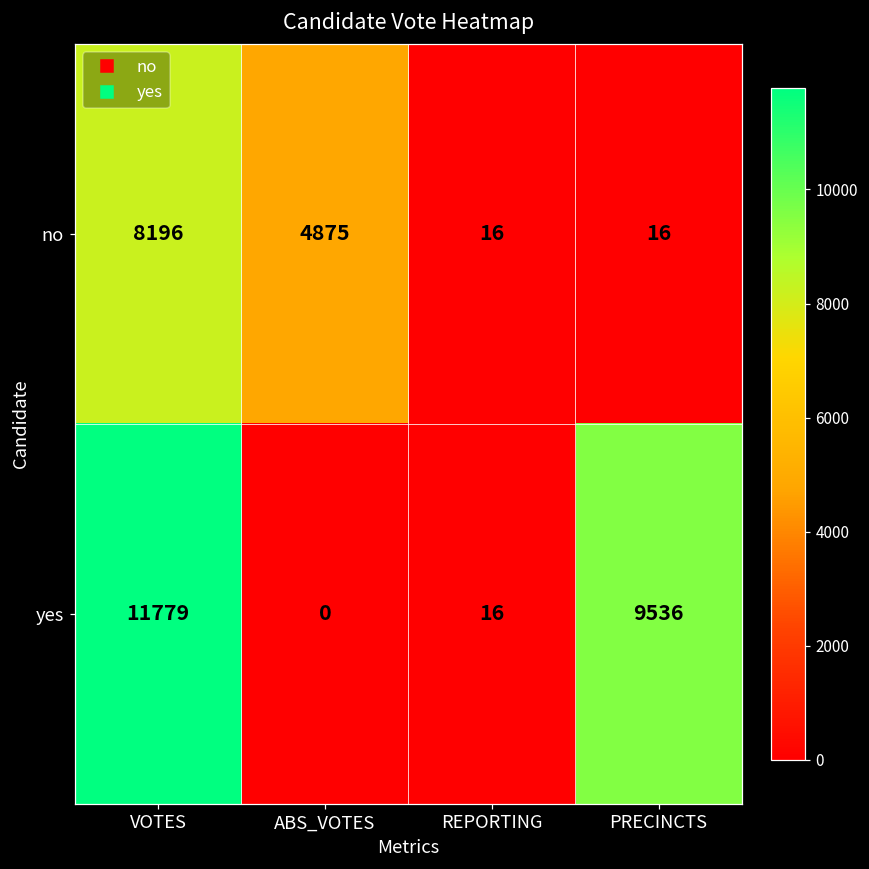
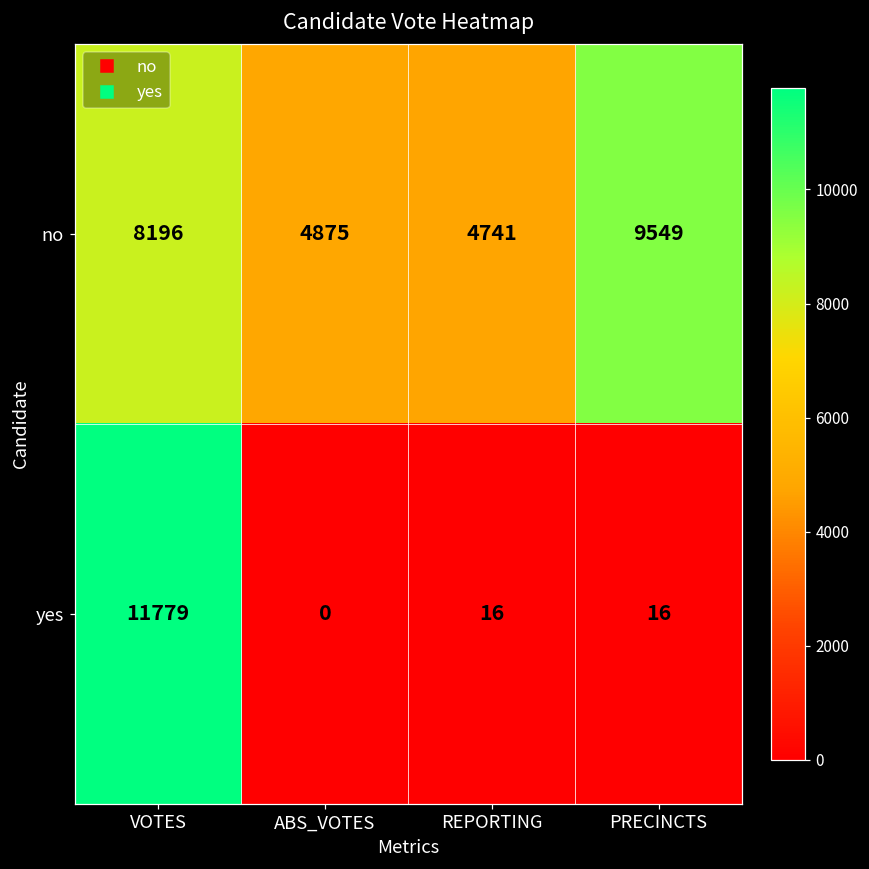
no, REPORTING: 16 -> 4741
no, PRECINCTS: 16 -> 9549
yes, PRECINCTS: 9536 -> 16
